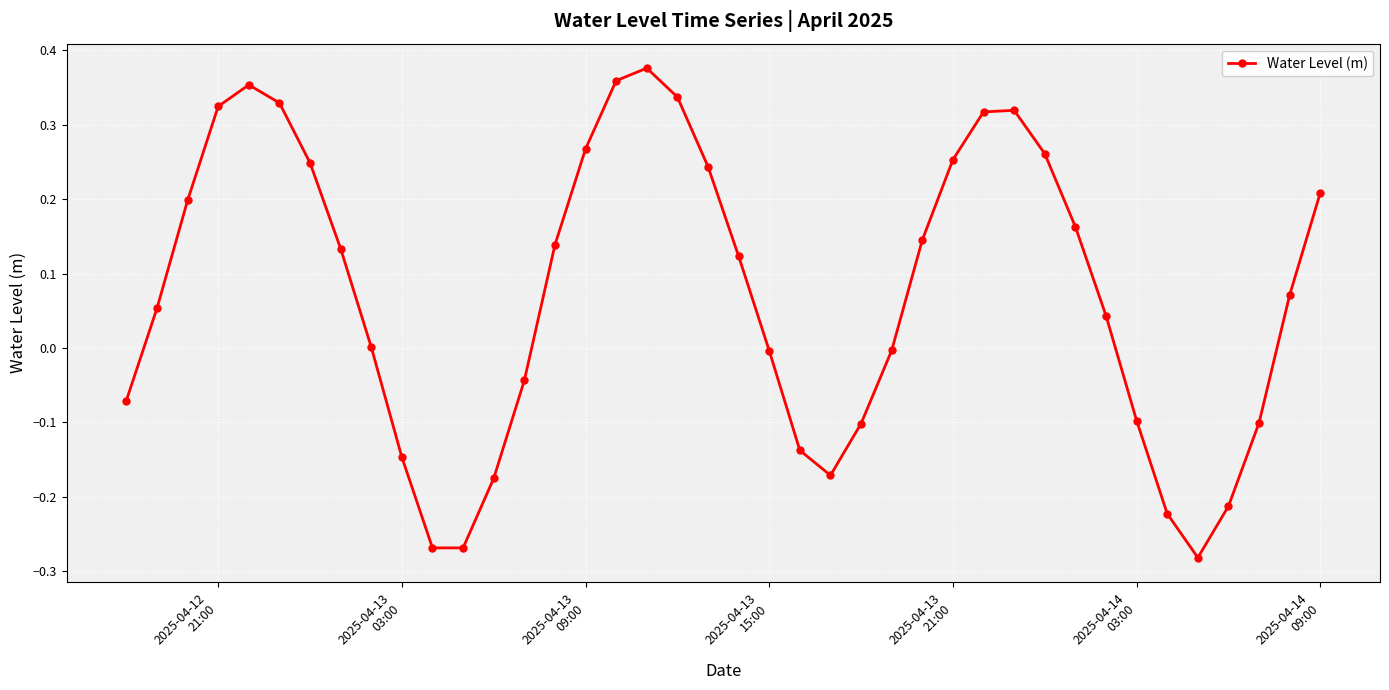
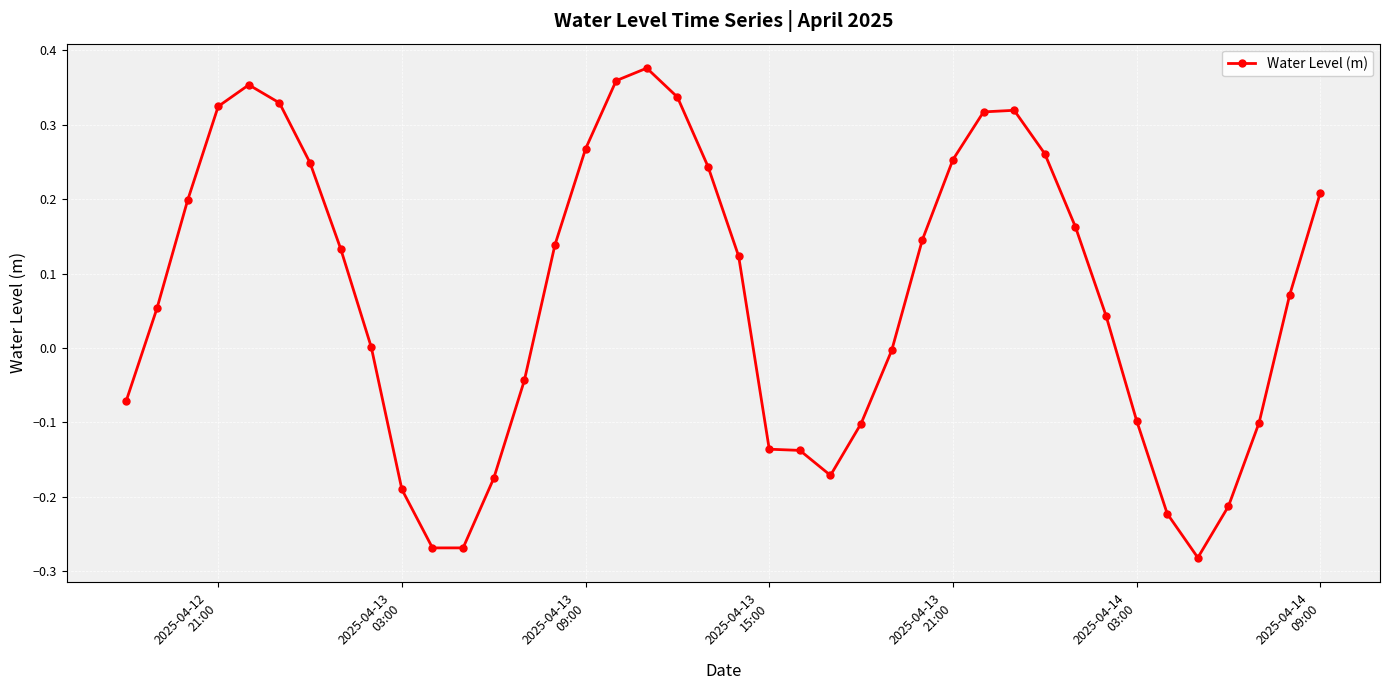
2025-04-13 03:00: -0.15 -> -0.19
2025-04-13 15:00: 0.00 -> -0.14
